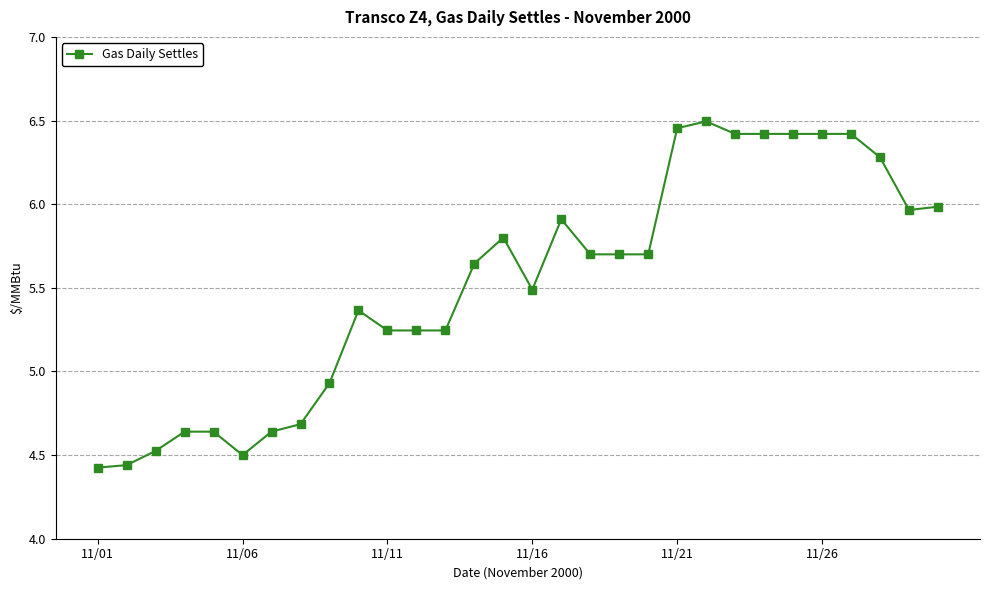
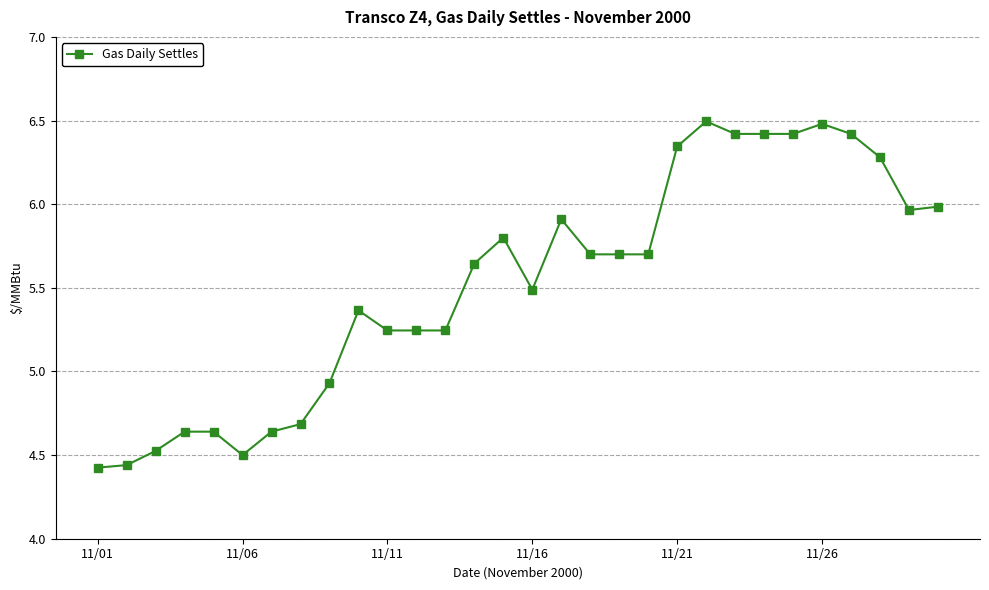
11/21: 6.45 -> 6.35
11/26: 6.42 -> 6.48
